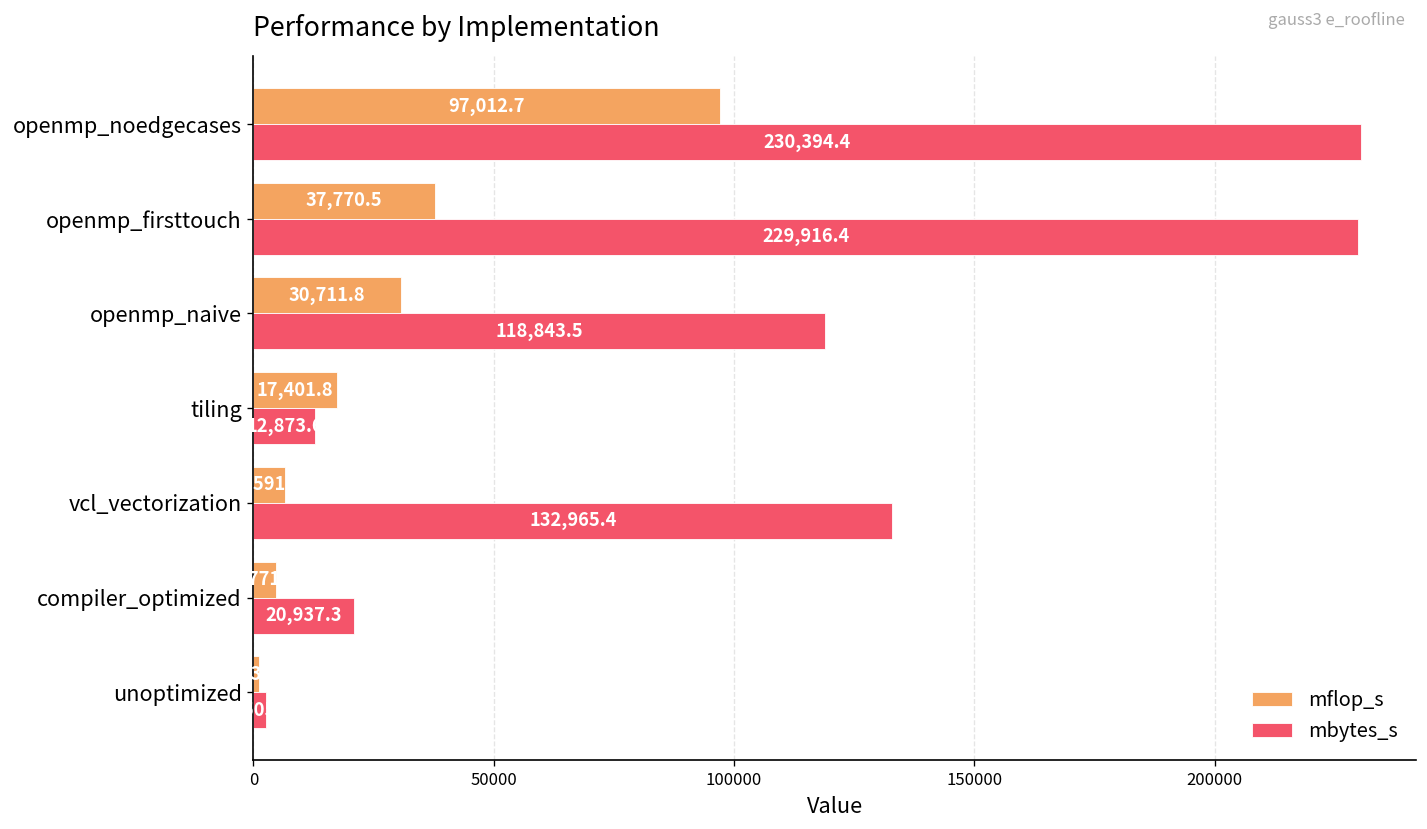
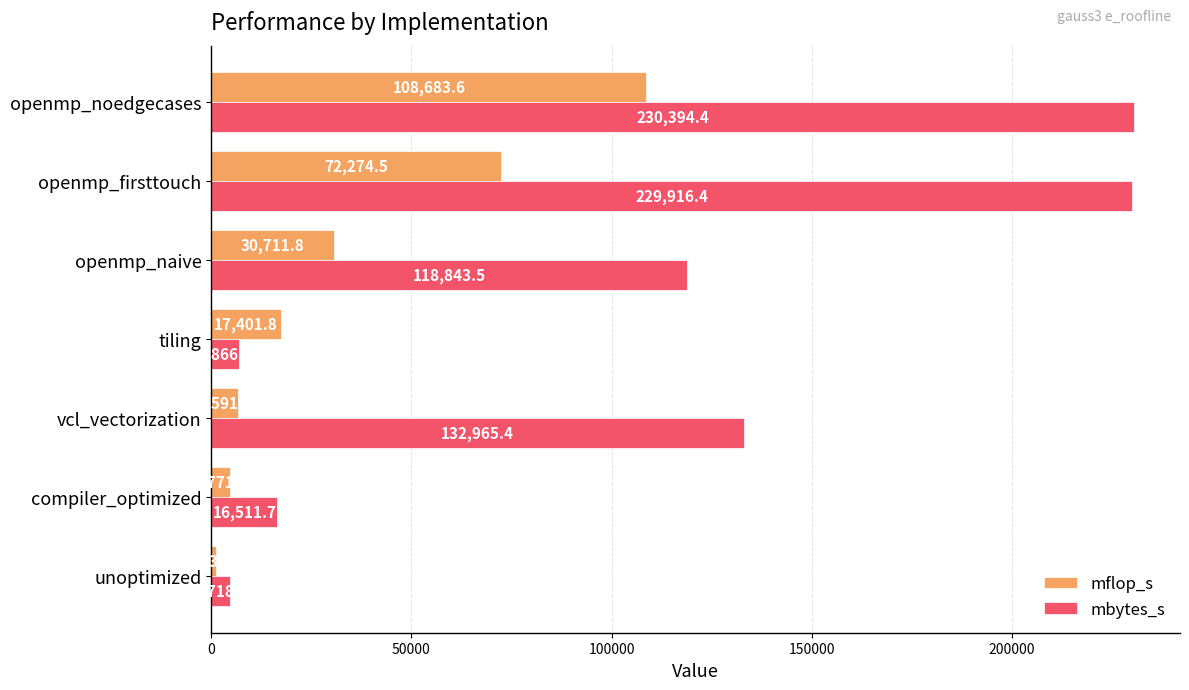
mflop_s, openmp_noedgecases: 97,012.7 -> 108,683.6
mflop_s, openmp_firsttouch: 37,770.5 -> 72,274.5
mbytes_s, tiling: 13000 -> 7000
mbytes_s, compiler_optimized: 20,937.3 -> 16,511.7
mbytes_s, unoptimized: 3000 -> 5000
